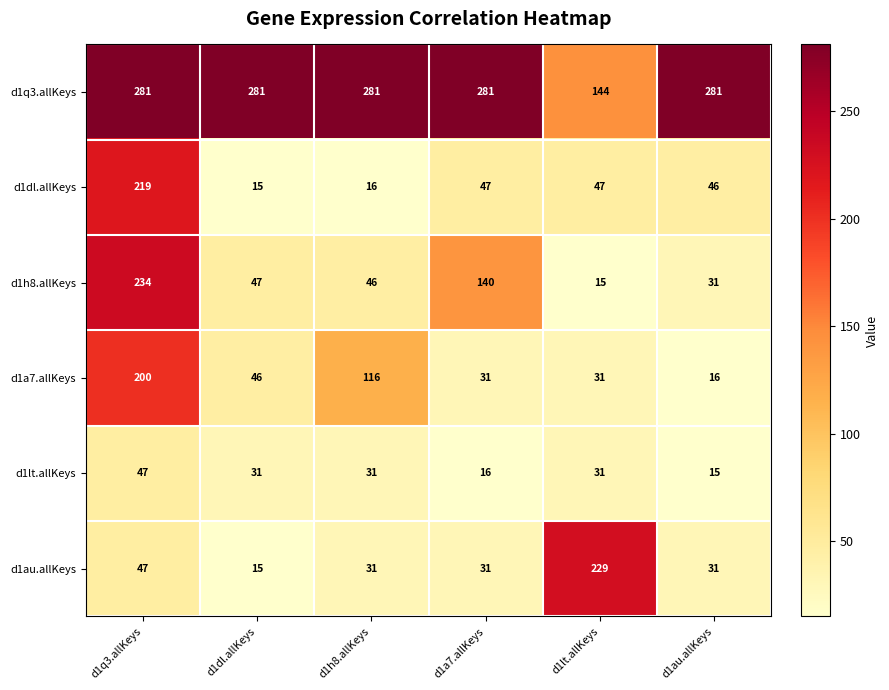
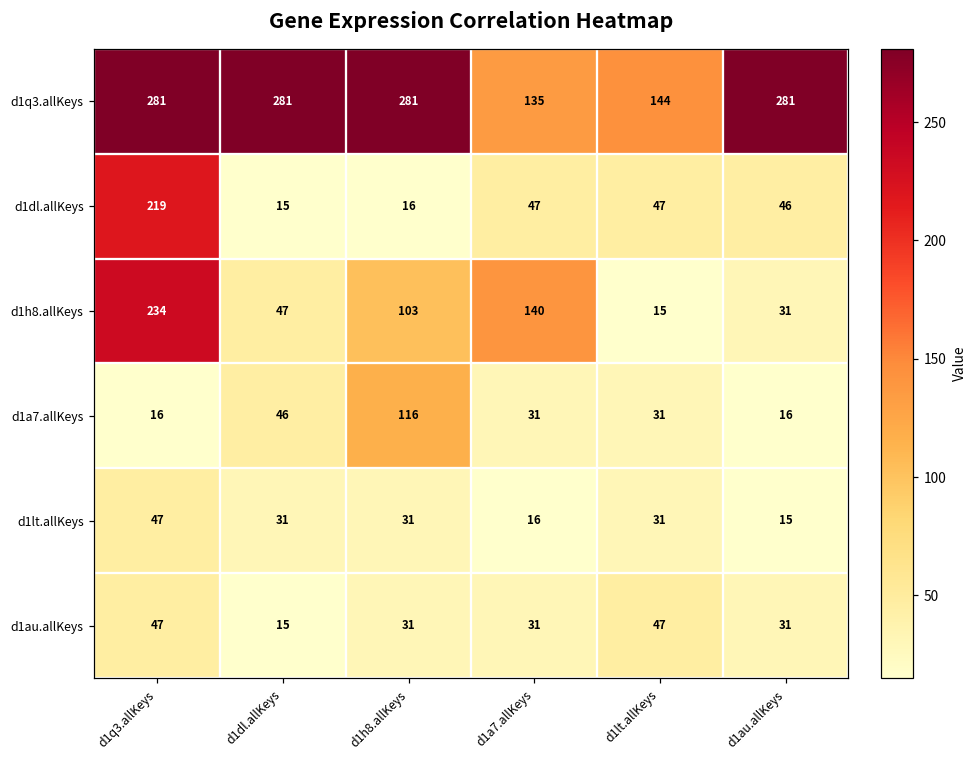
d1q3.allKeys, d1a7.allKeys: 281 -> 135
d1h8.allKeys, d1h8.allKeys: 46 -> 103
d1a7.allKeys, d1q3.allKeys: 200 -> 16
d1au.allKeys, d1lt.allKeys: 229 -> 47
